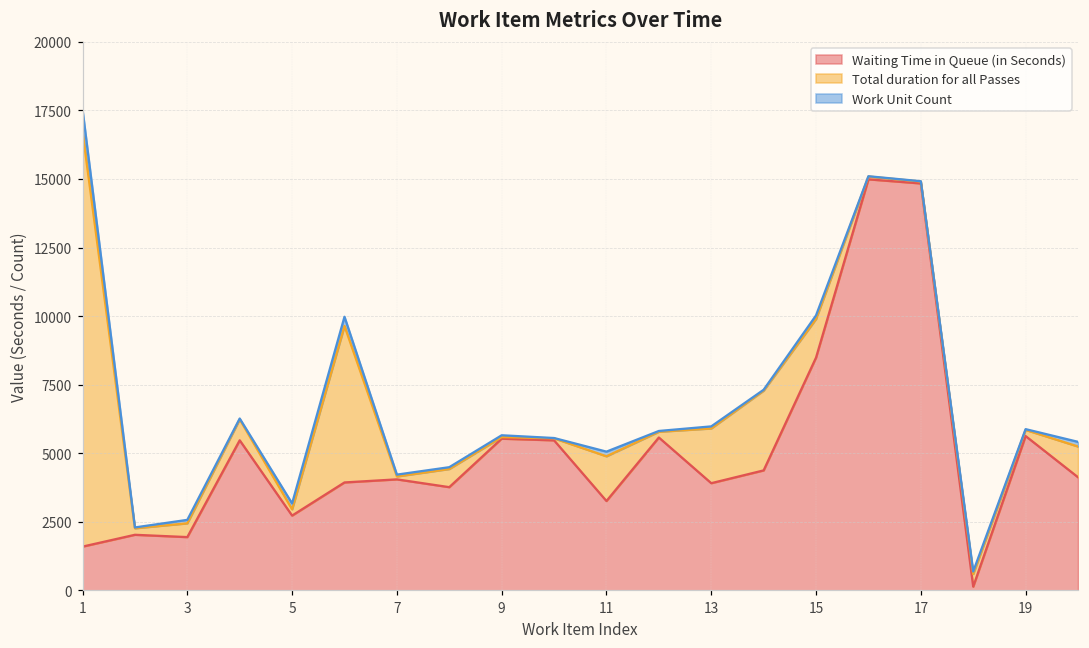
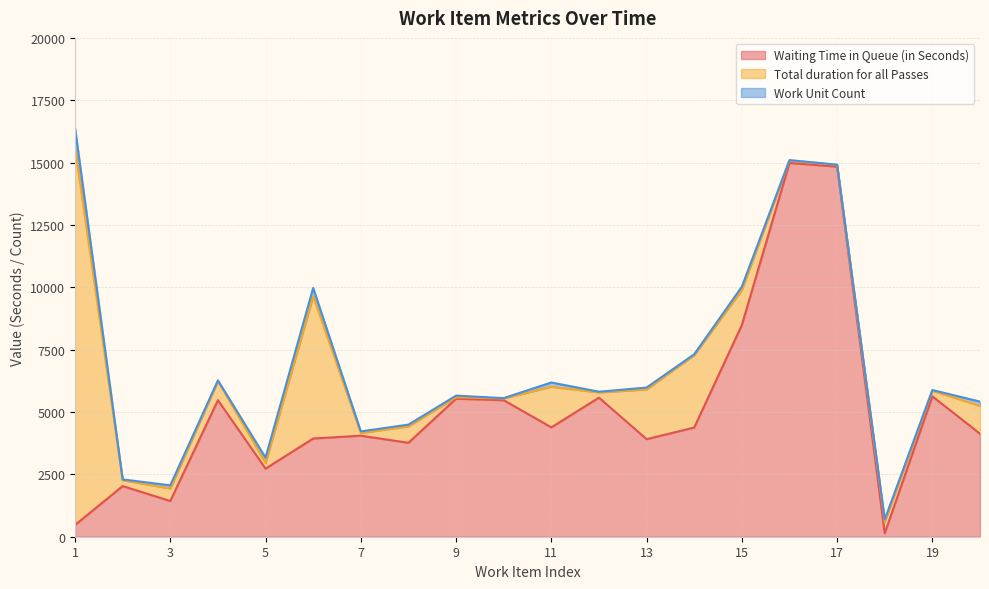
Waiting Time in Queue (in Seconds), 1: 1600 -> 500
Waiting Time in Queue (in Seconds), 3: 1900 -> 1400
Waiting Time in Queue (in Seconds), 11: 3300 -> 4400
